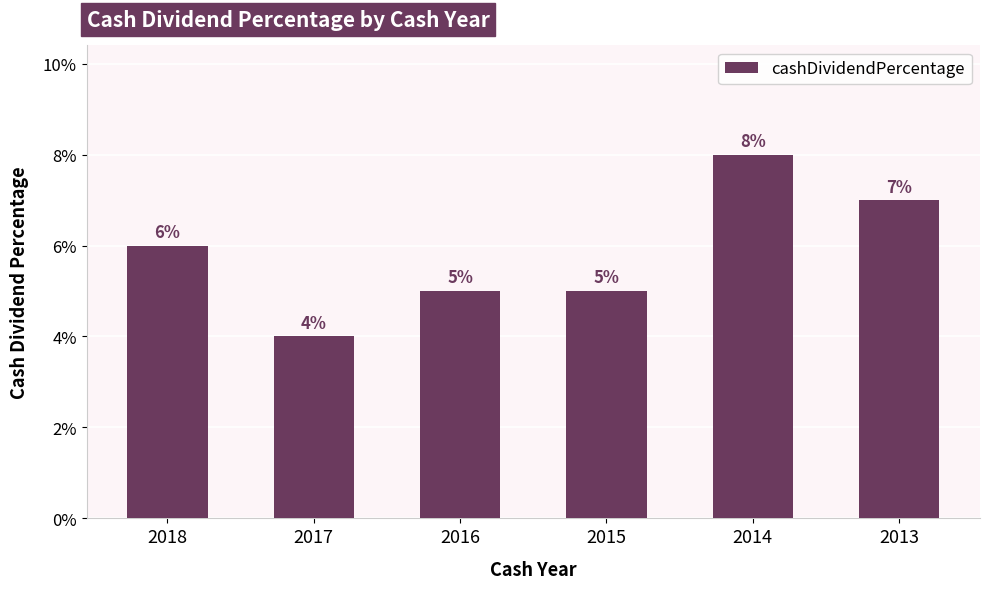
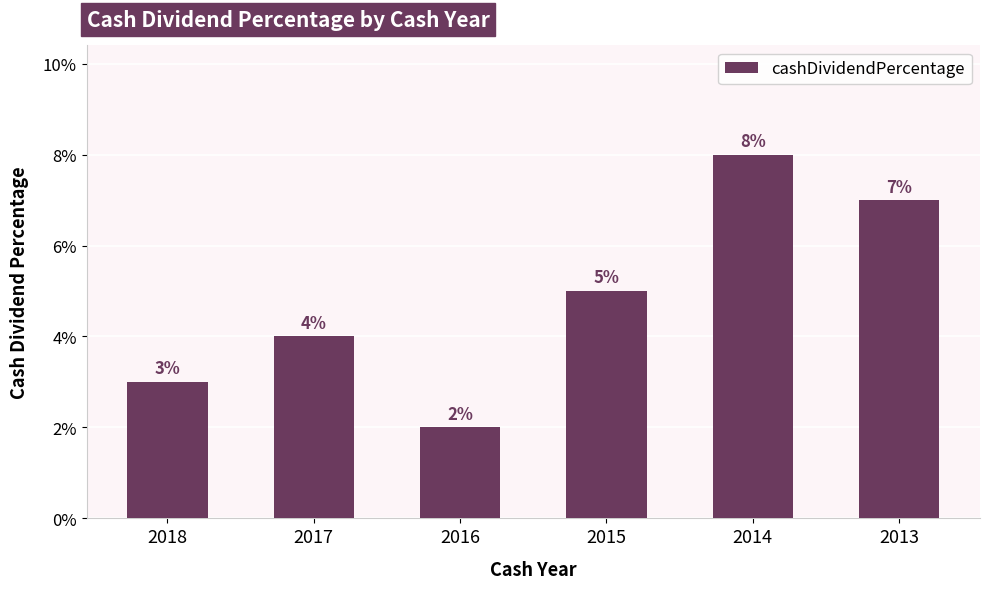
2018: 6% -> 3%
2016: 5% -> 2%
